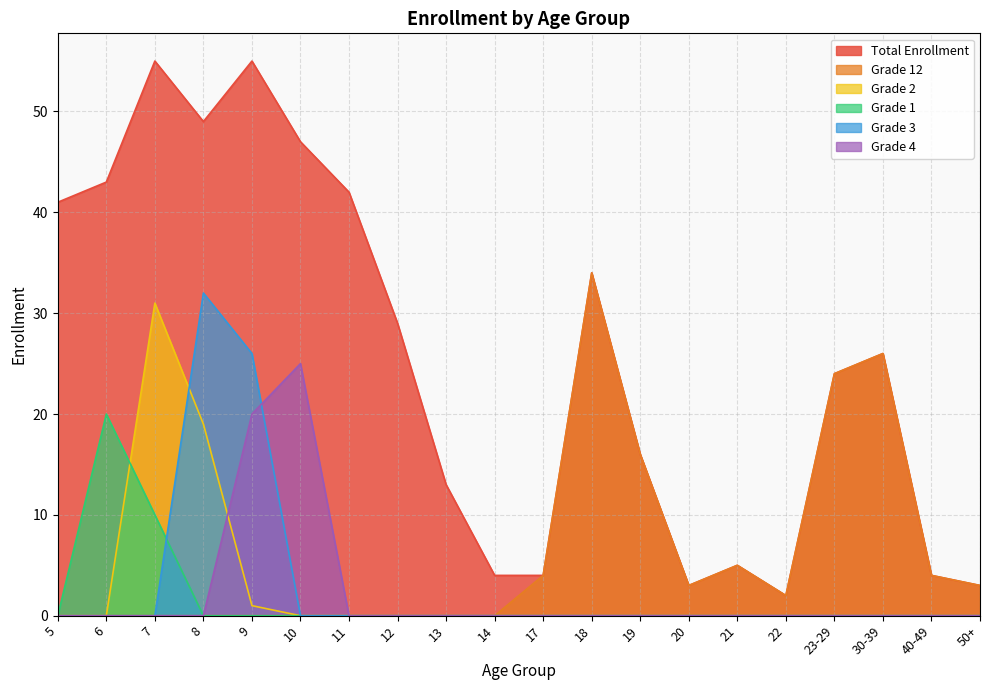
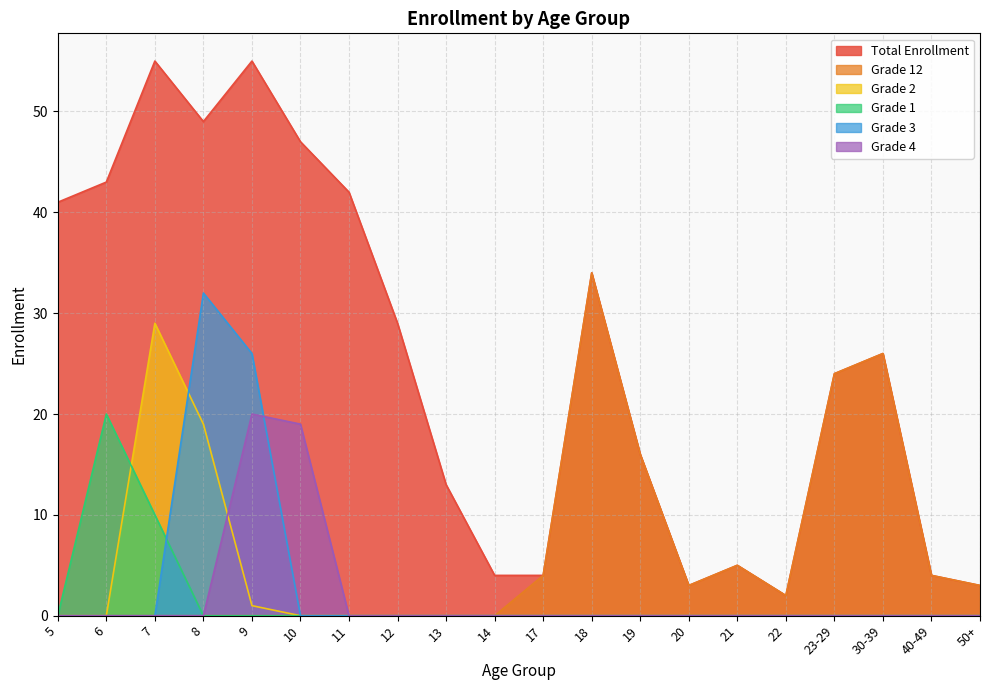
Grade 2, 7: 31 -> 29
Grade 4, 10: 25 -> 19
